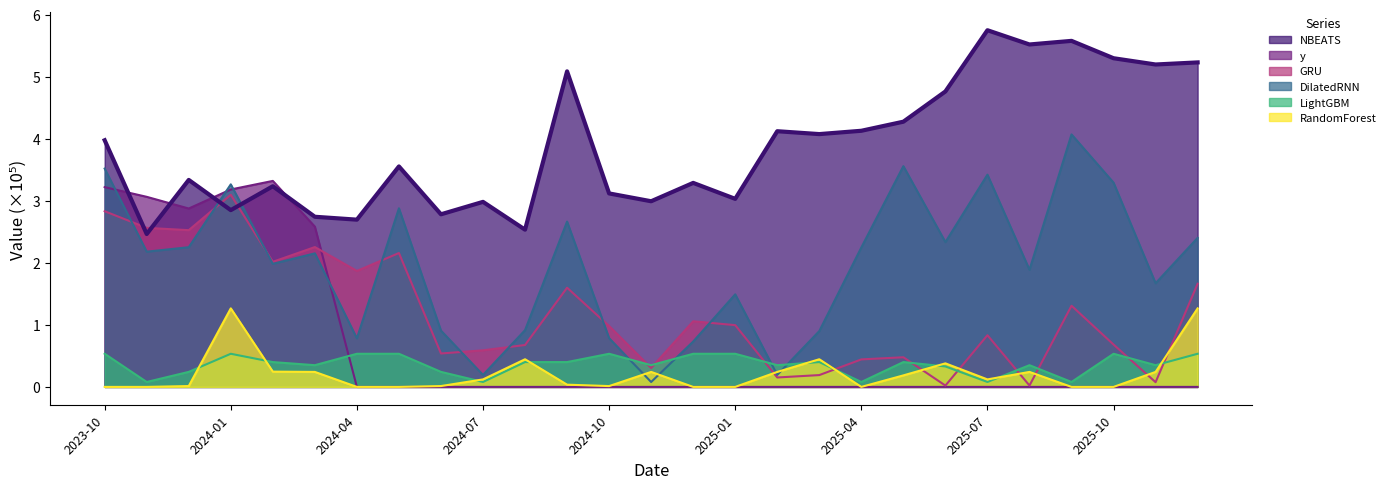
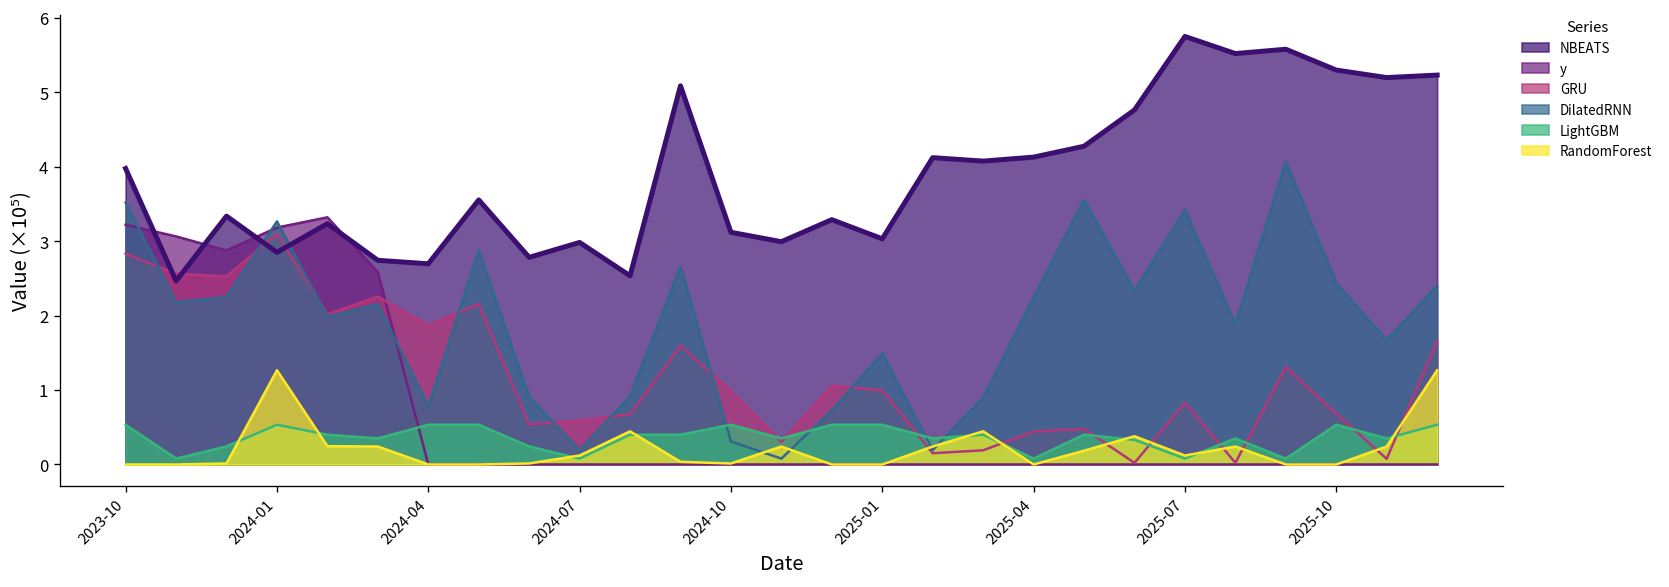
DilatedRNN, 2024-10: 0.8 -> 0.3
DilatedRNN, 2025-10: 3.3 -> 2.4
